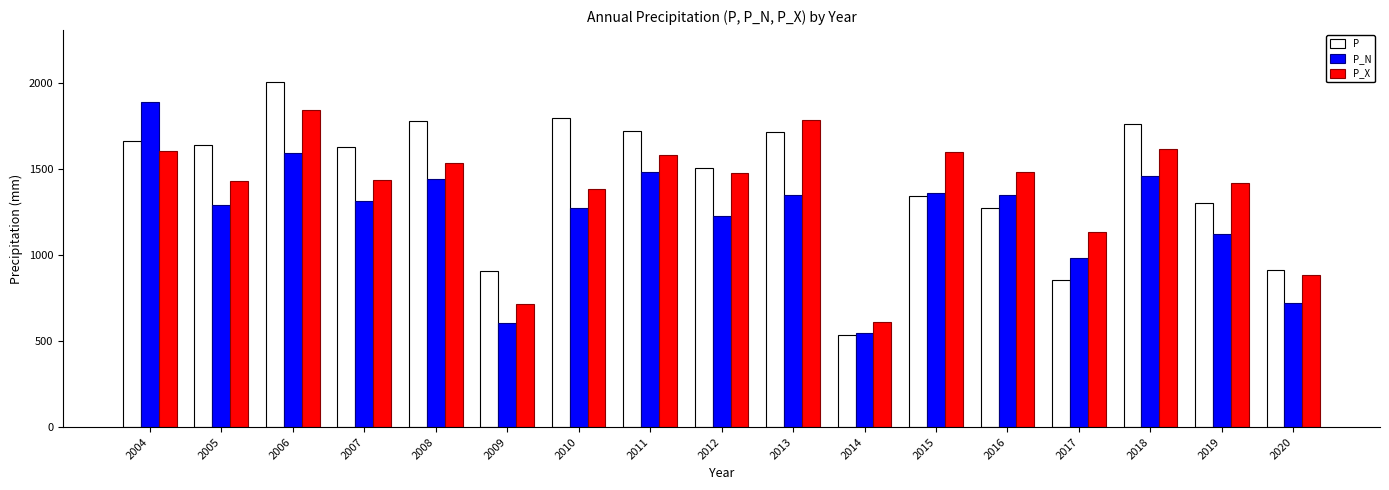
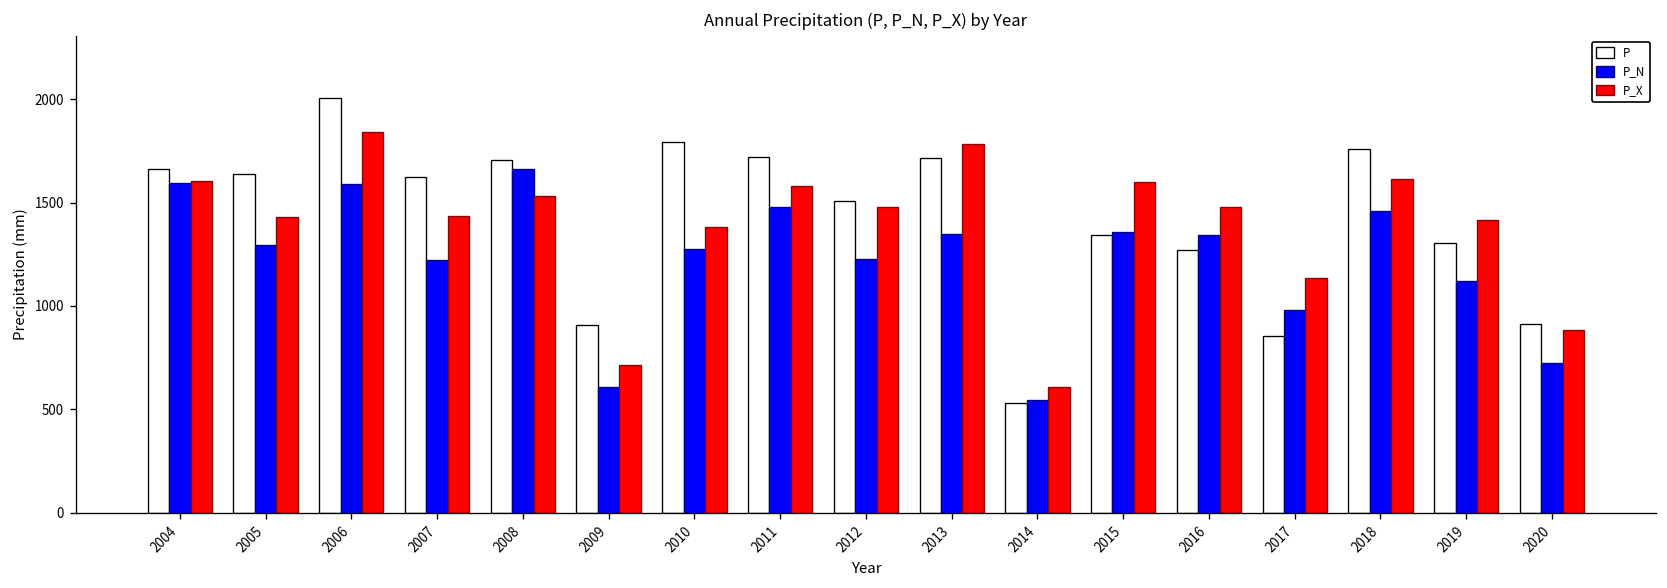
P_N, 2004: 1890 -> 1590
P_N, 2007: 1310 -> 1220
P, 2008: 1780 -> 1710
P_N, 2008: 1440 -> 1660
